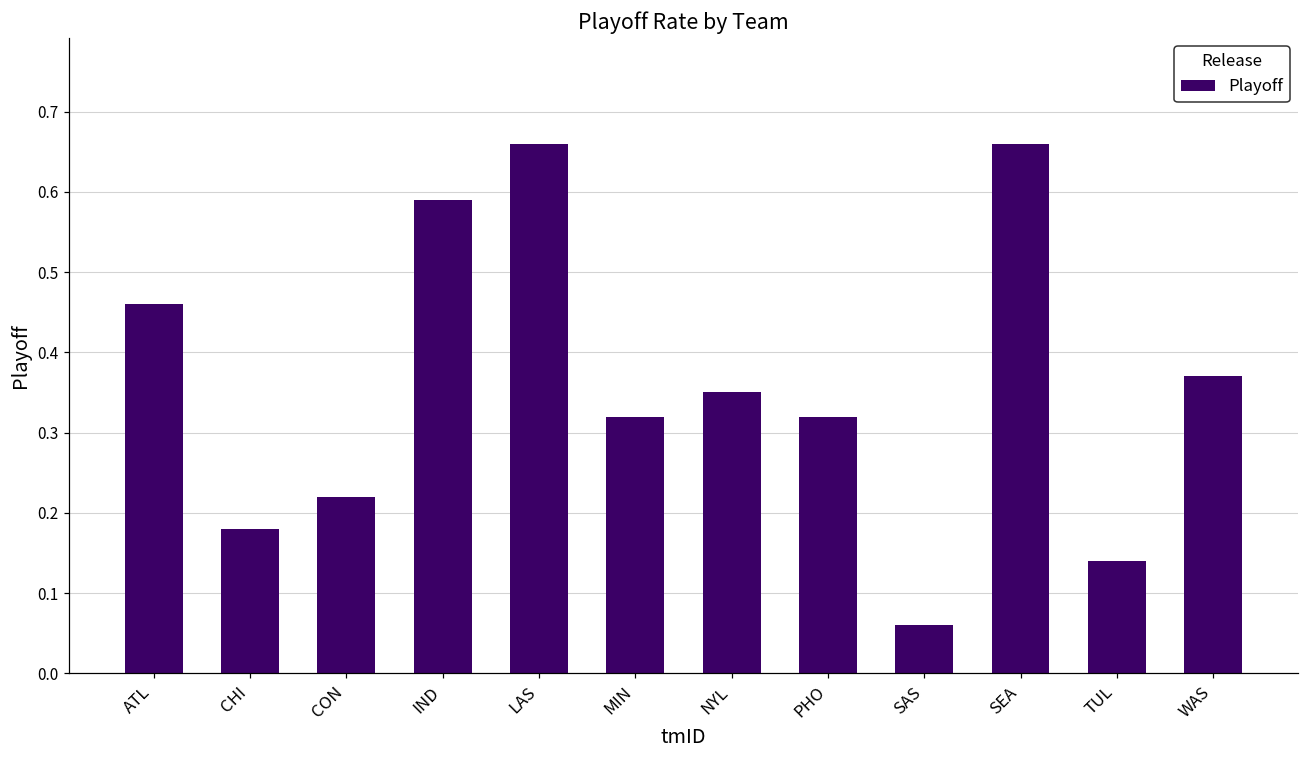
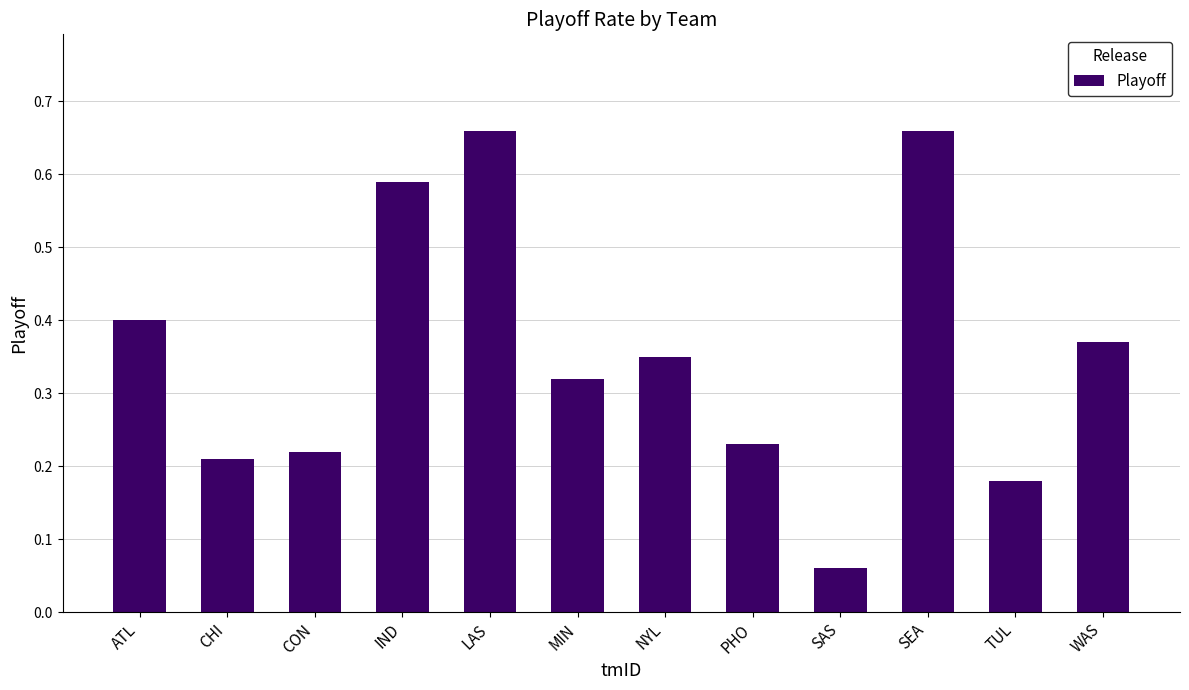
ATL: 0.46 -> 0.40
CHI: 0.18 -> 0.21
PHO: 0.32 -> 0.23
TUL: 0.14 -> 0.18
